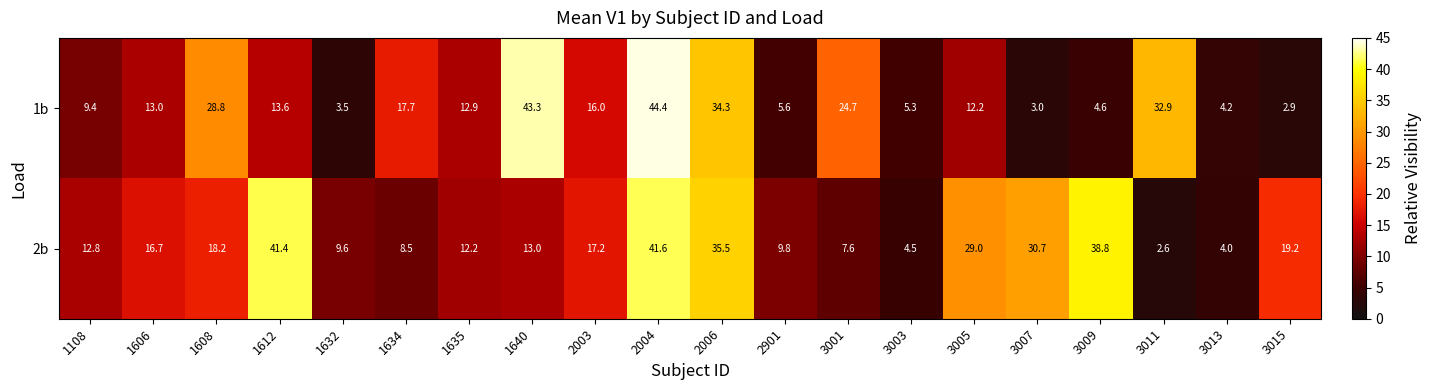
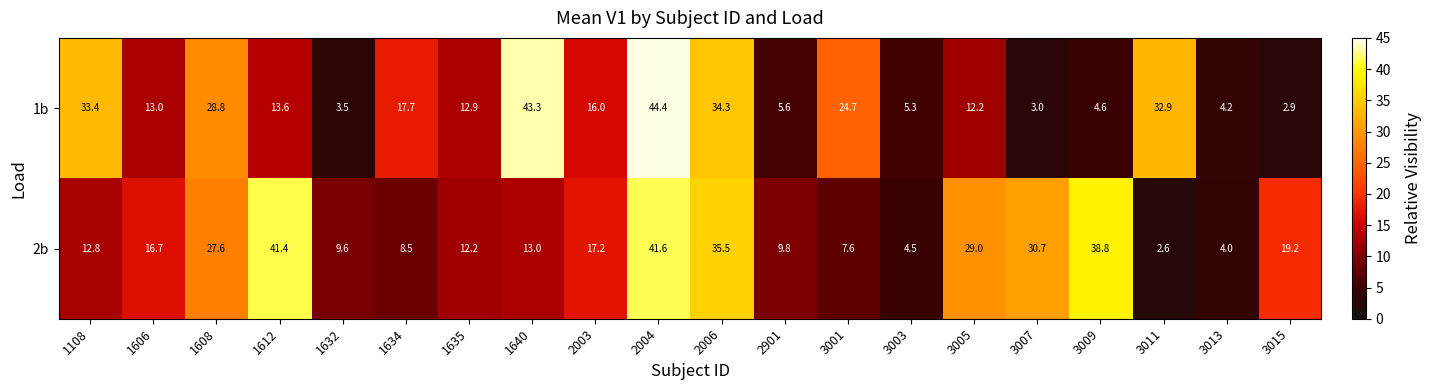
1b, 1108: 9.4 -> 33.4
2b, 1608: 18.2 -> 27.6
